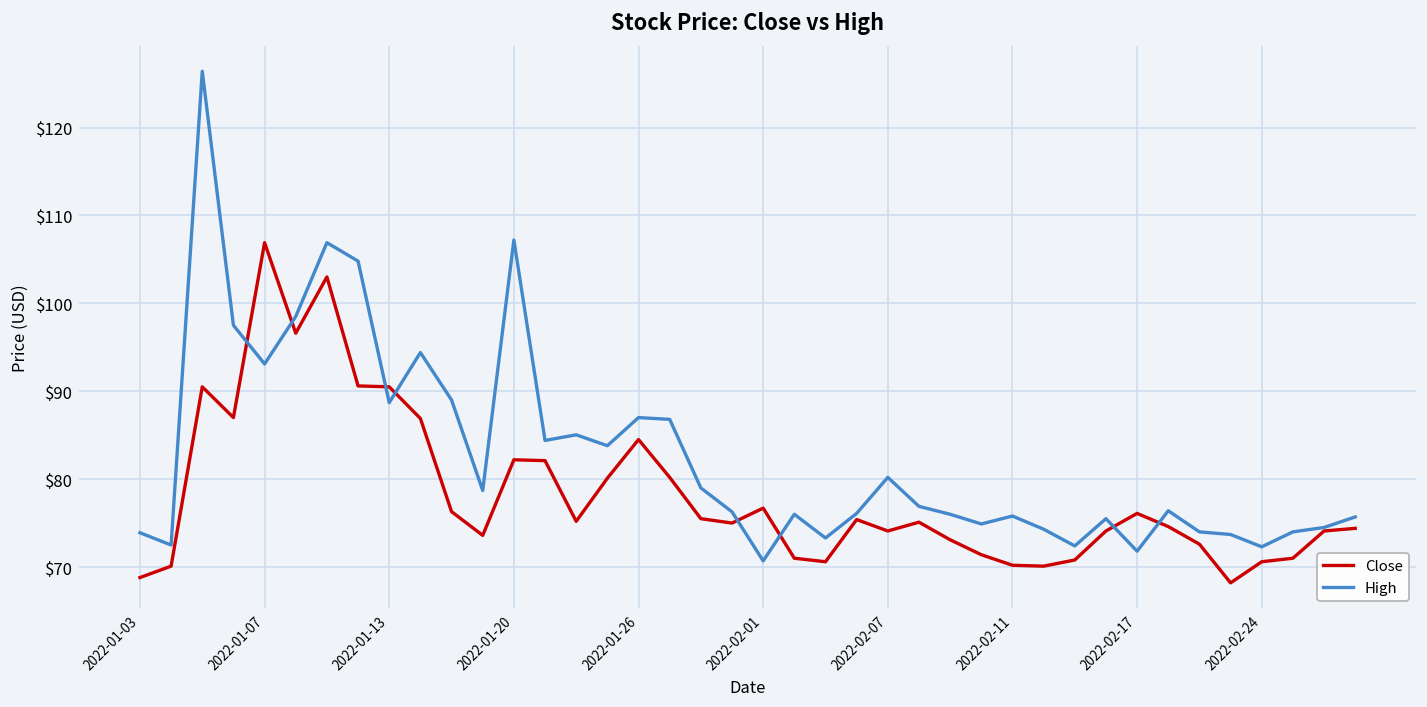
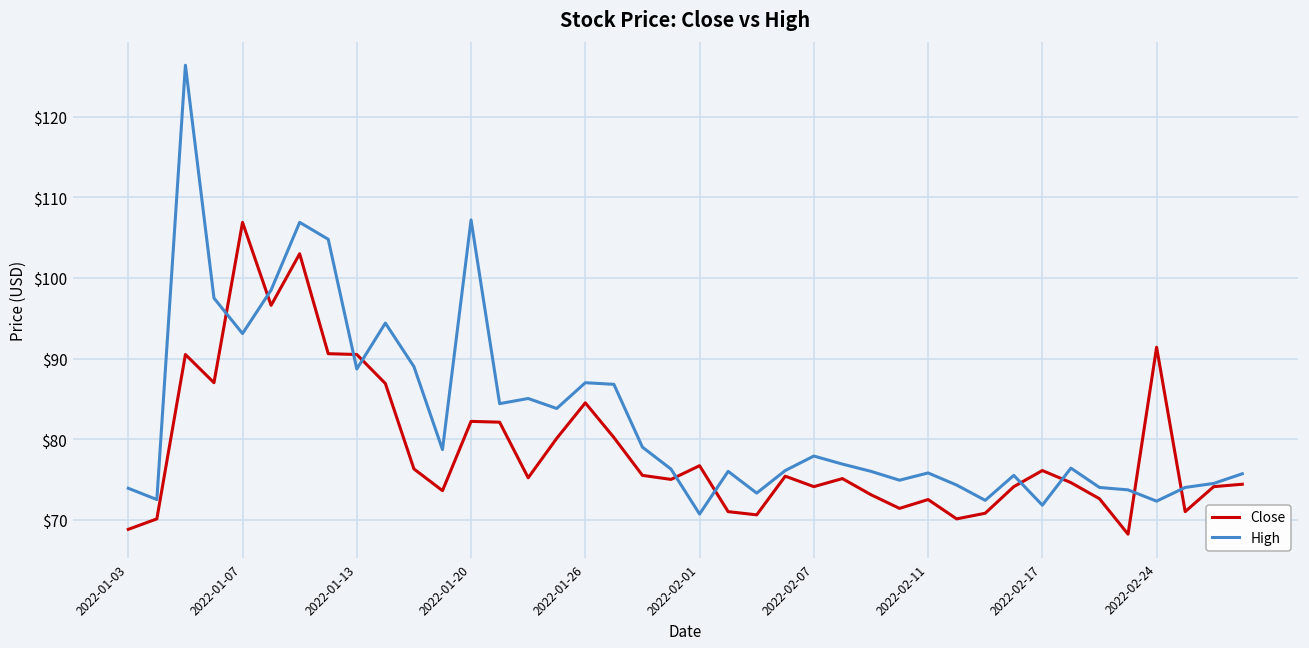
High, 2022-02-07: $80 -> $78
Close, 2022-02-11: $70 -> $73
Close, 2022-02-24: $71 -> $91
